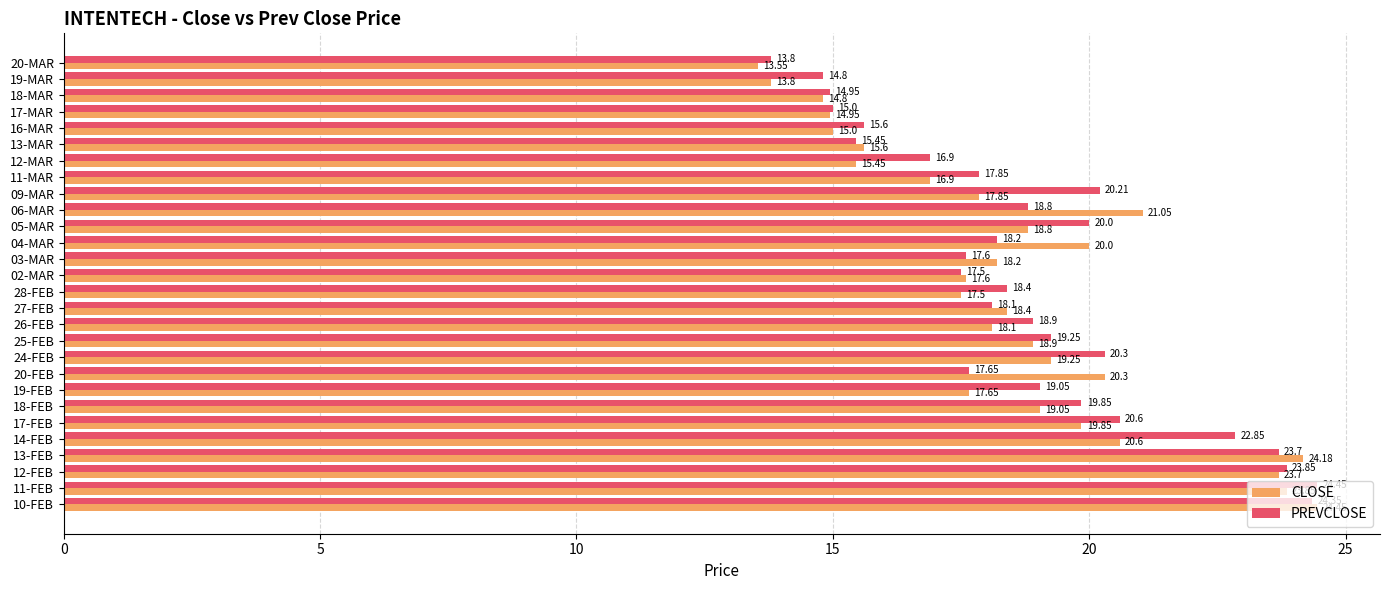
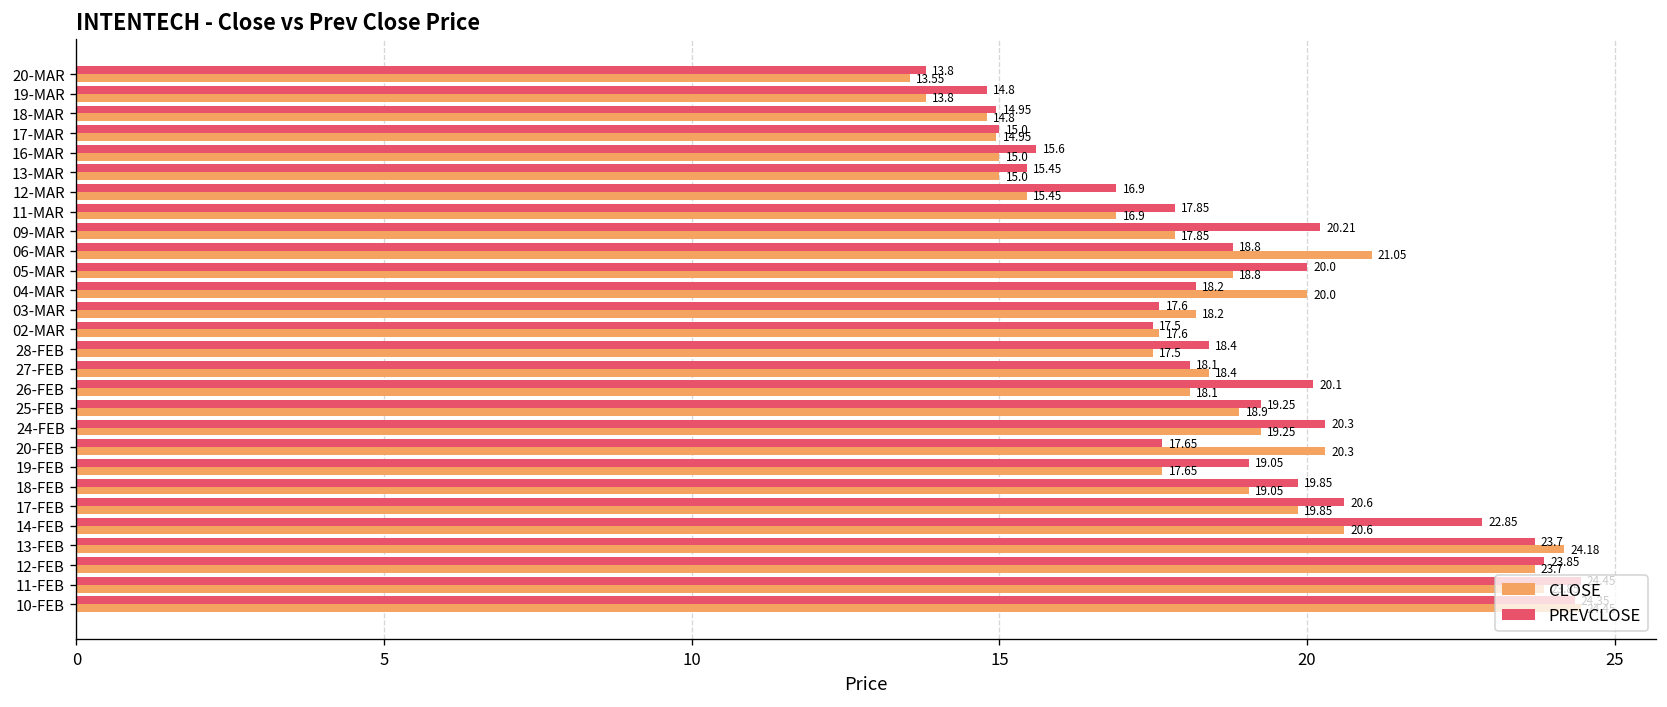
CLOSE, 13-MAR: 15.6 -> 15.0
PREVCLOSE, 26-FEB: 18.9 -> 20.1
